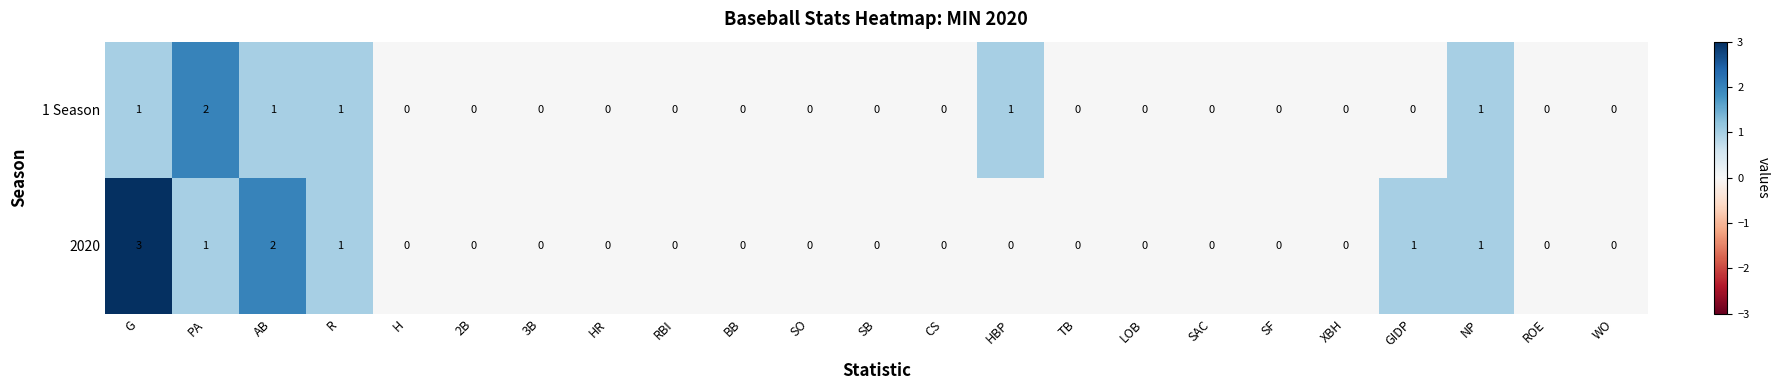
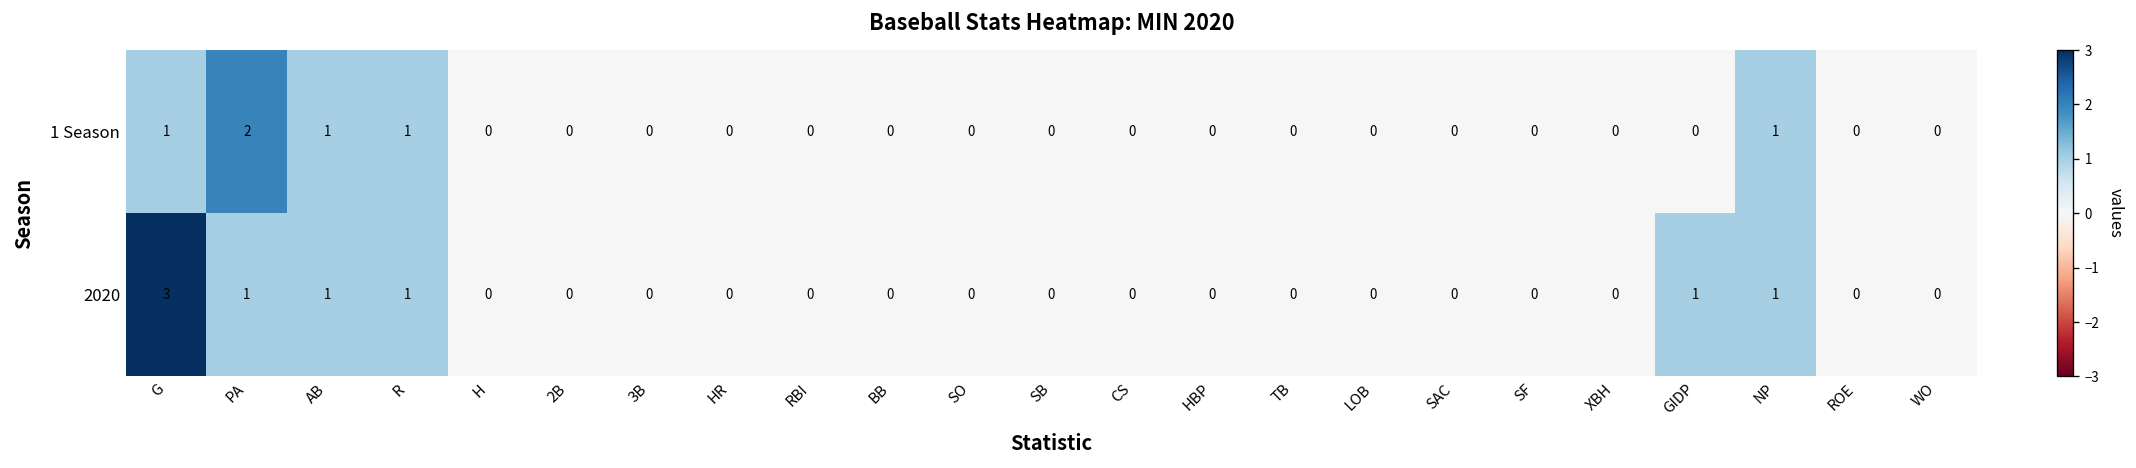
1 Season, HBP: 1 -> 0
2020, AB: 2 -> 1
